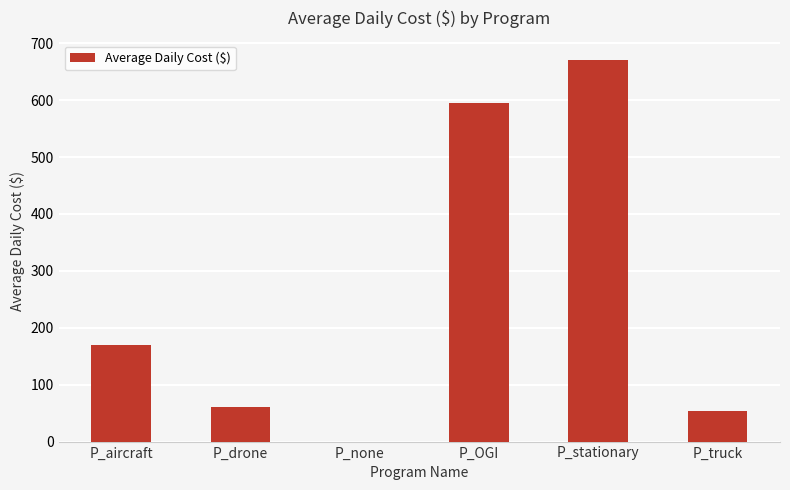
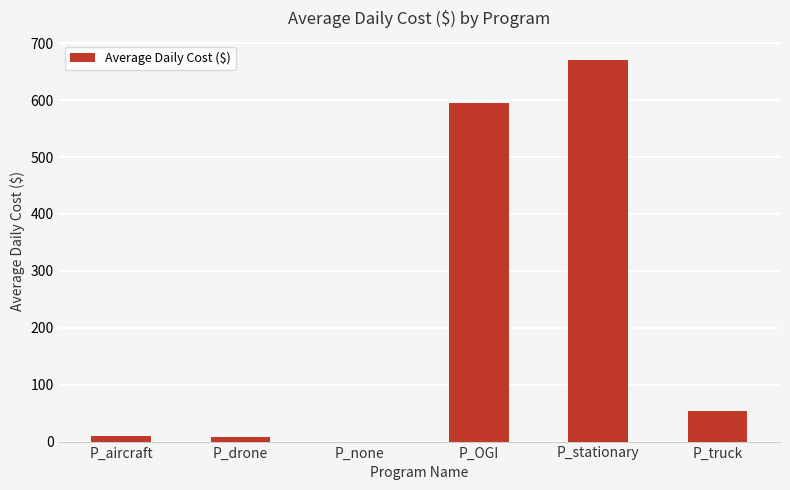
P_aircraft: 170 -> 10
P_drone: 60 -> 10
